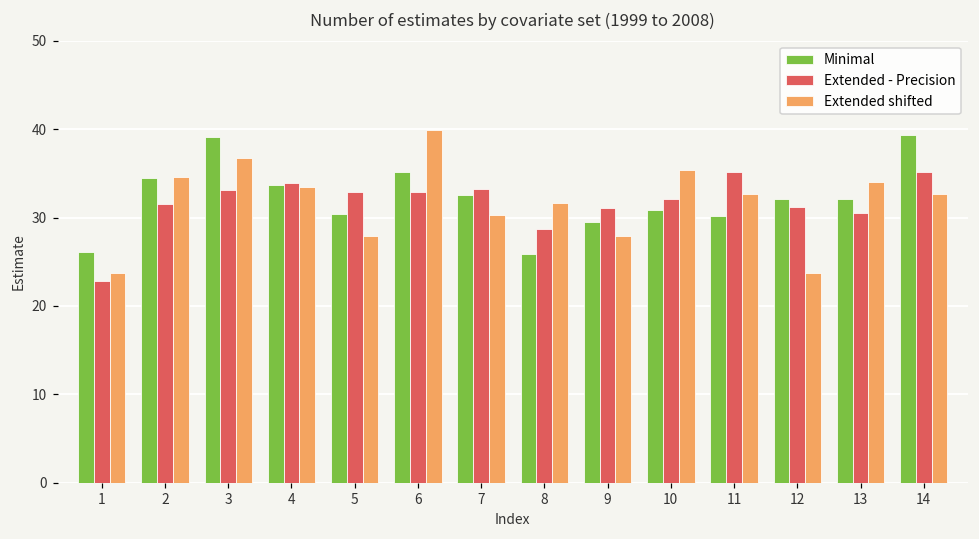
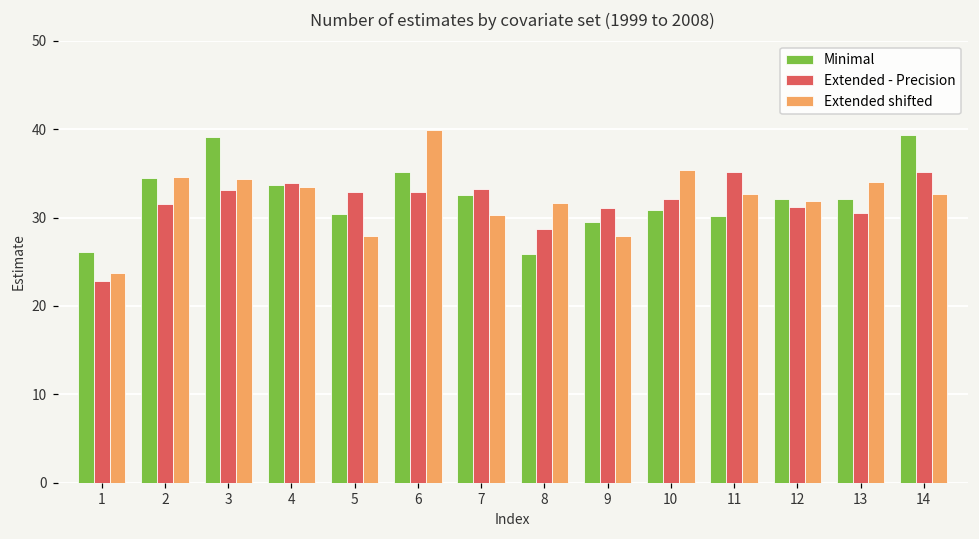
Extended shifted, 3: 37 -> 34
Extended shifted, 12: 24 -> 32
